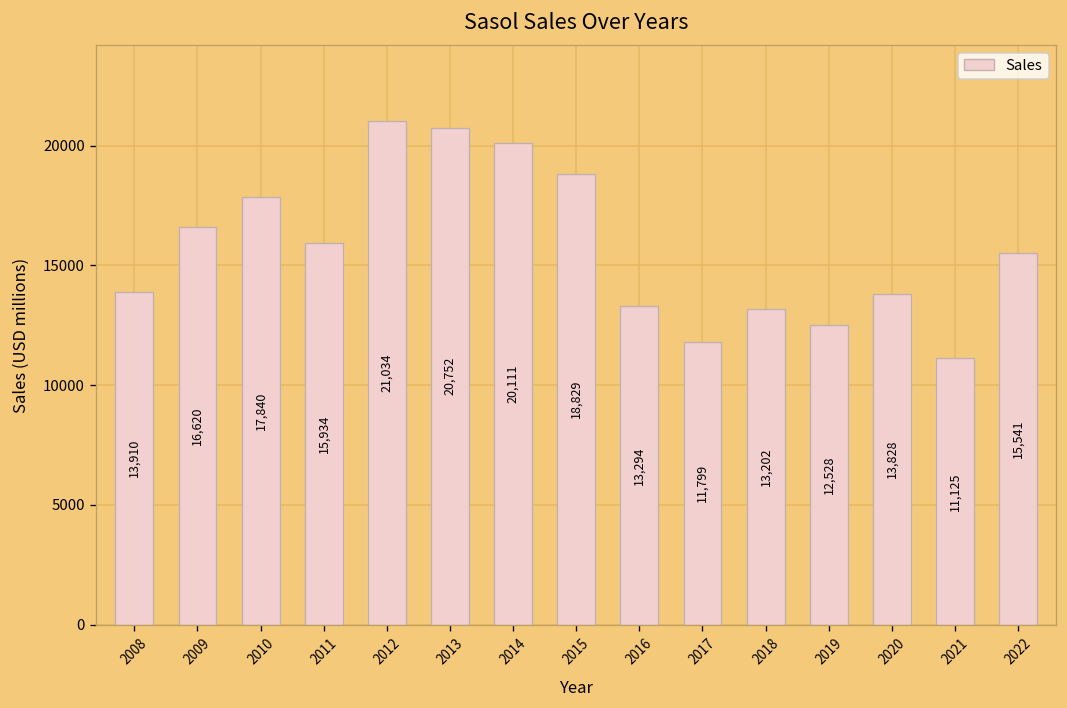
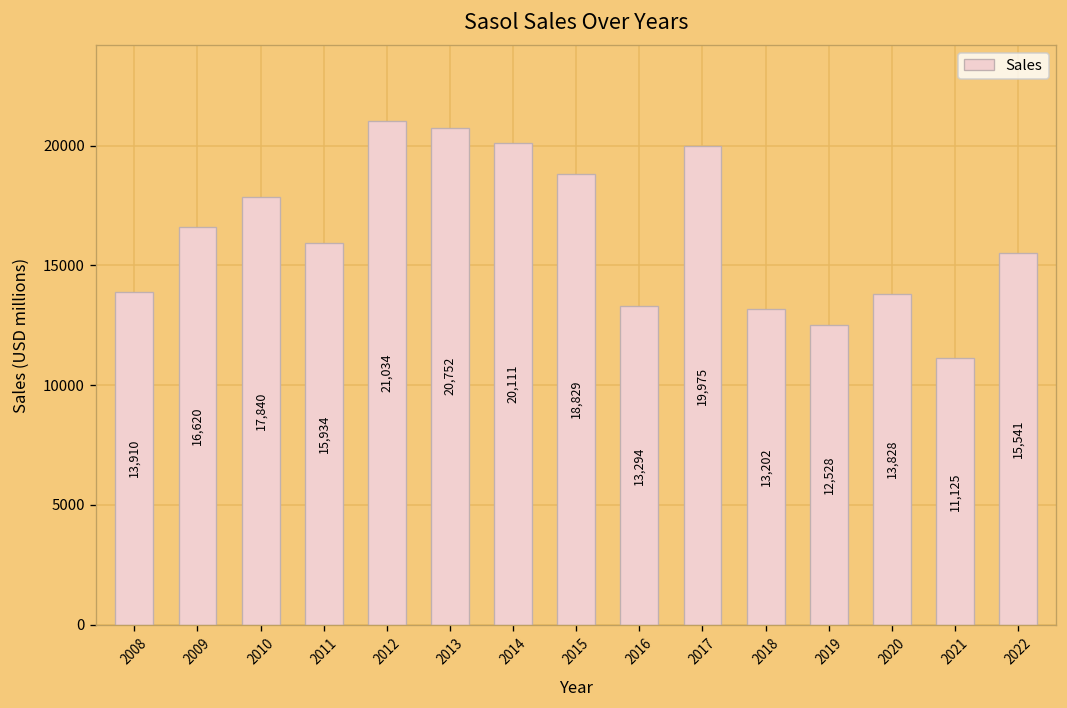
2017: 11,799 -> 19,975
